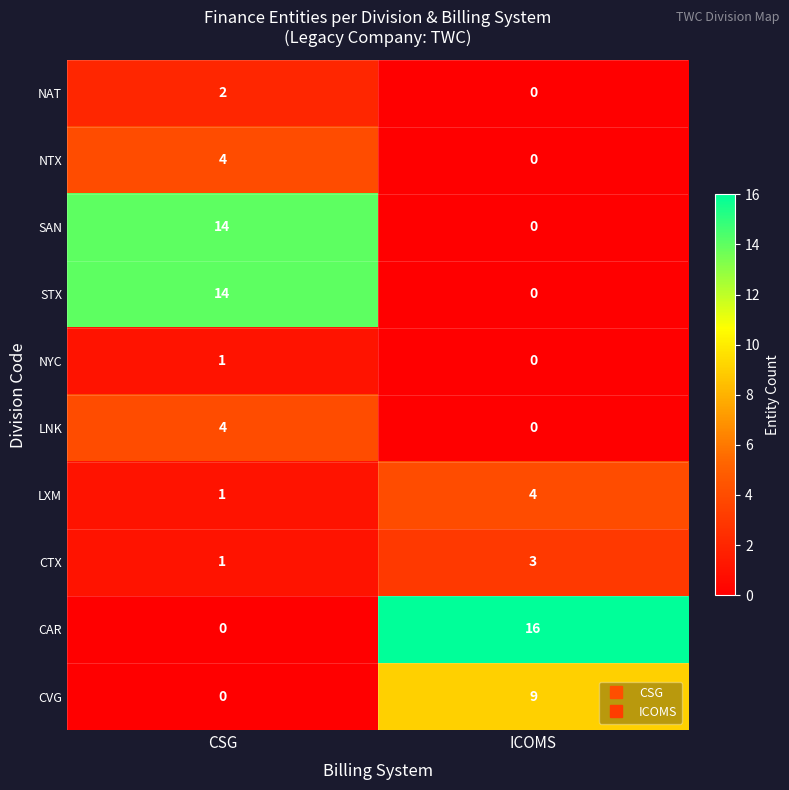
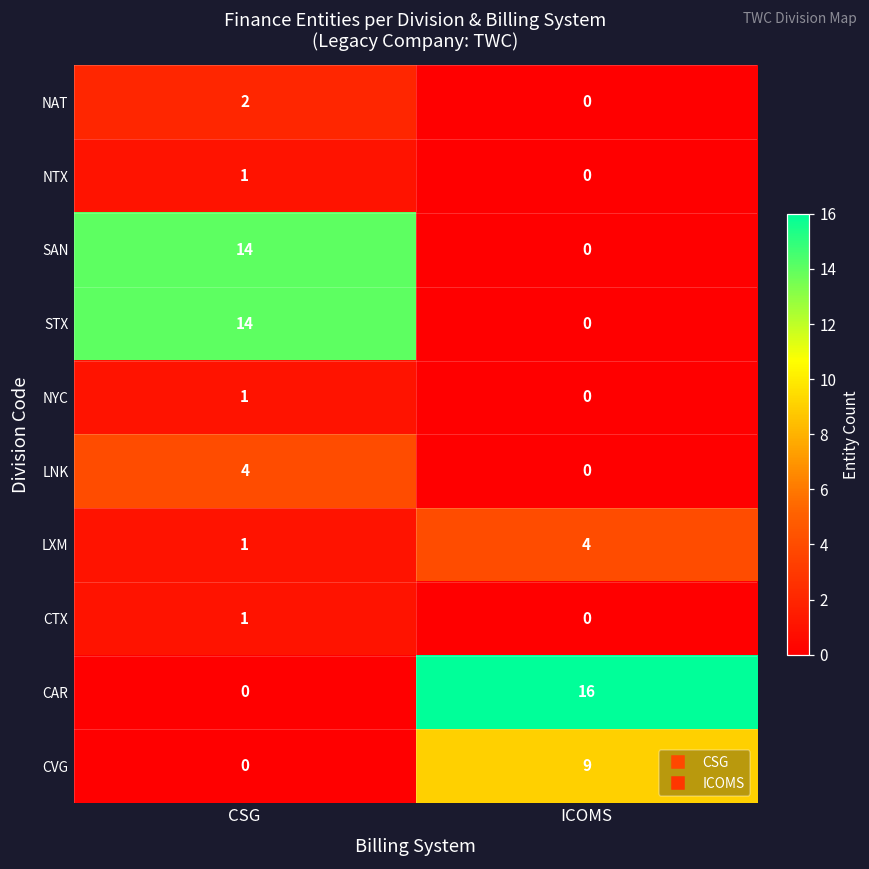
NTX, CSG: 4 -> 1
CTX, ICOMS: 3 -> 0
